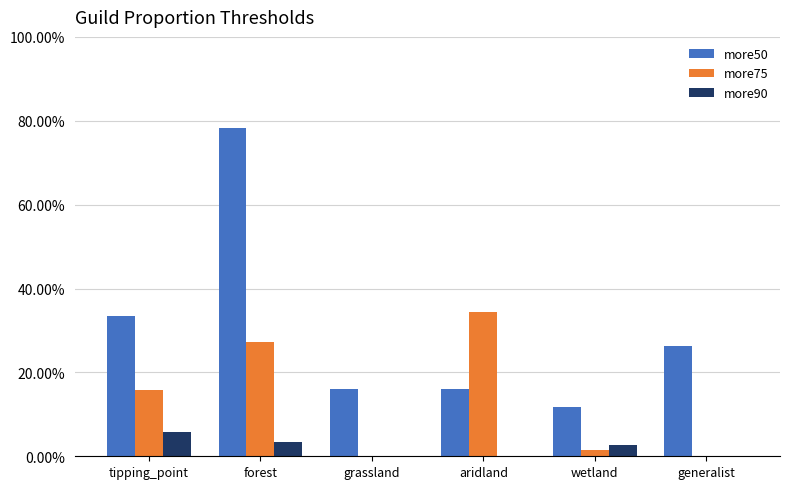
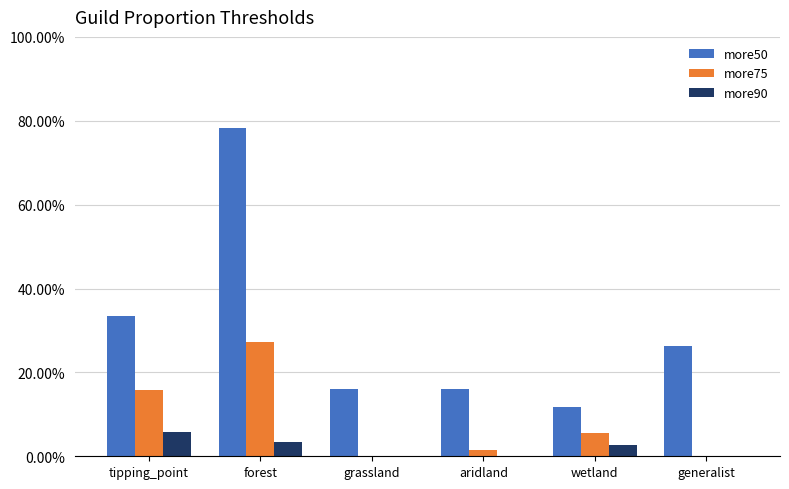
more75, aridland: 34% -> 2%
more75, wetland: 1% -> 5%
